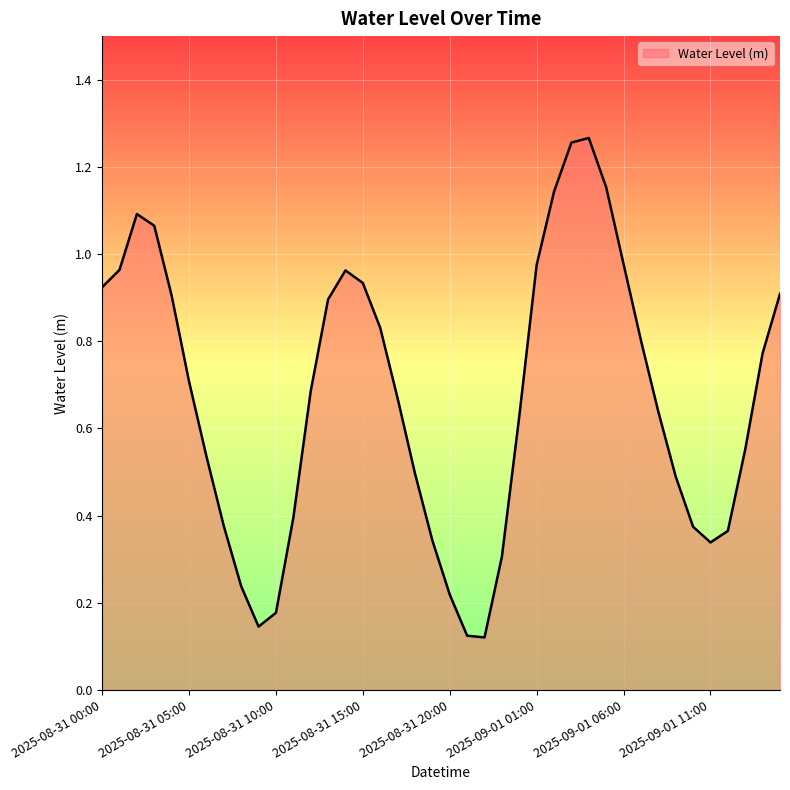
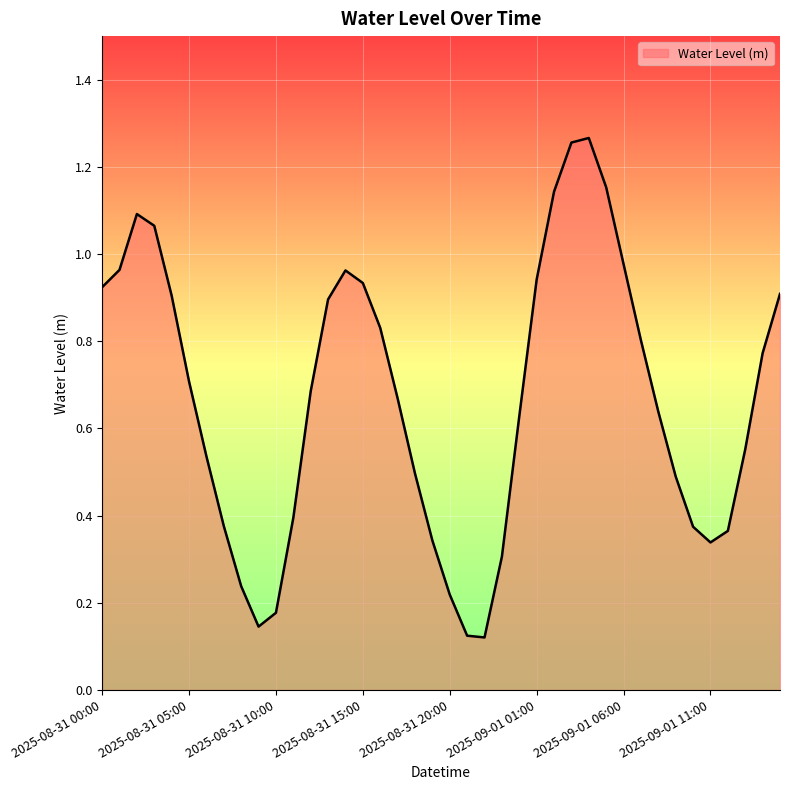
2025-09-01 01:00: 0.98 -> 0.94
